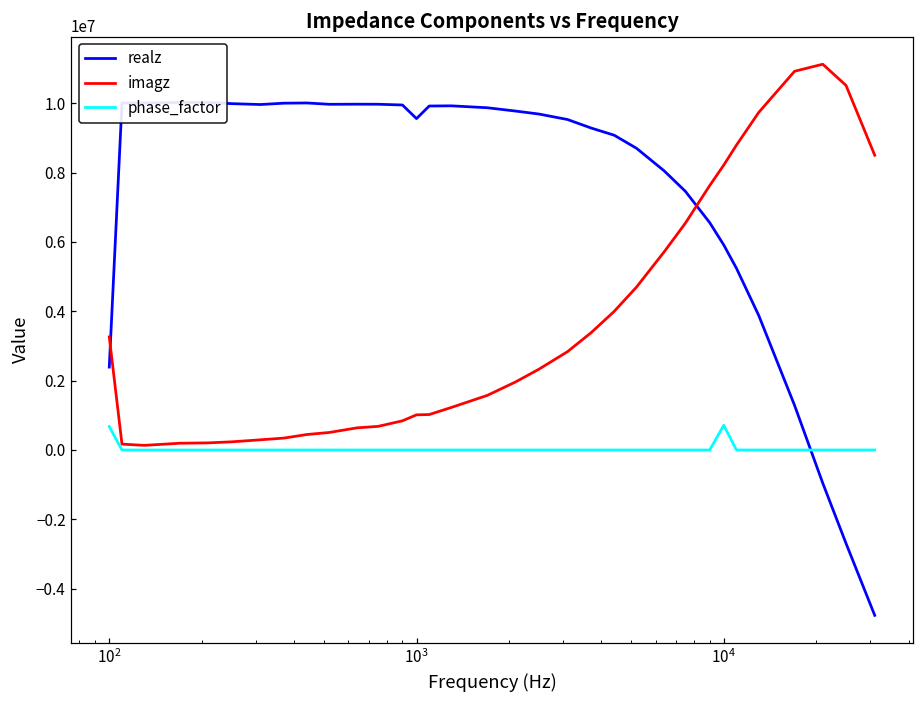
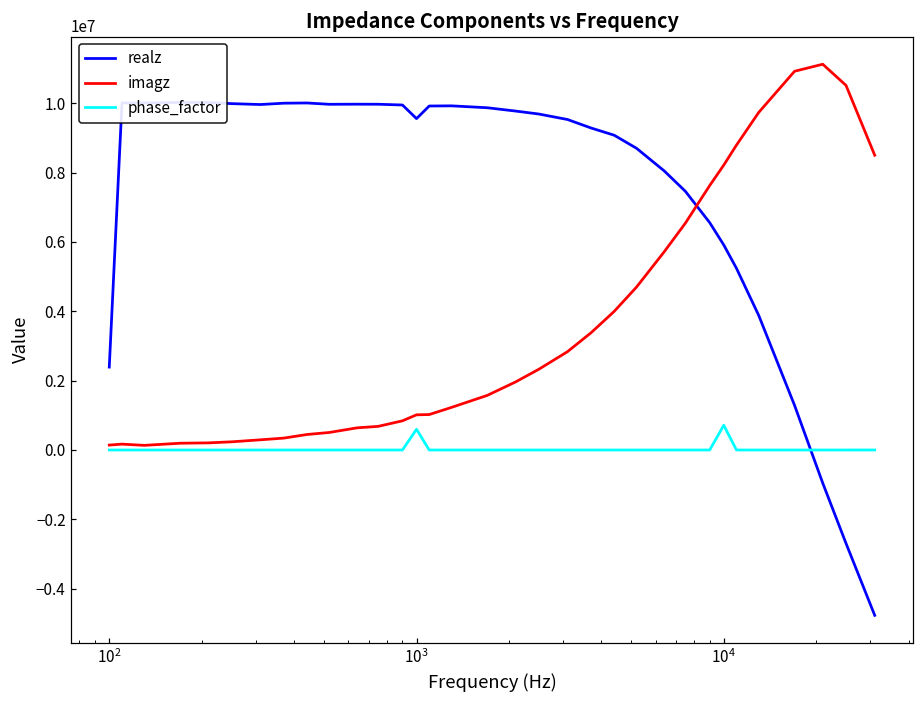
imagz, 10^2: 3300000 -> 100000
phase_factor, 10^2: 700000 -> 0
phase_factor, 10^3: 0 -> 600000
